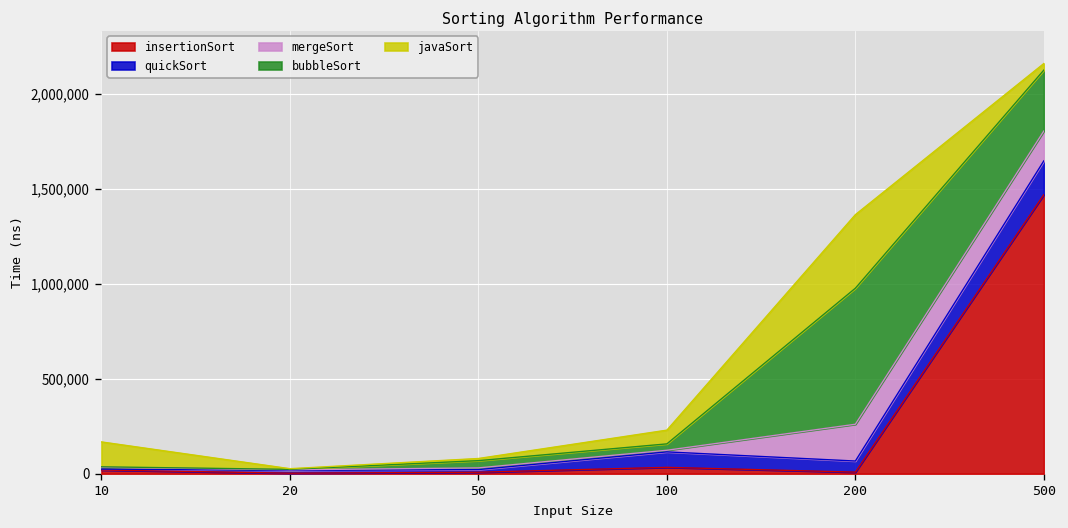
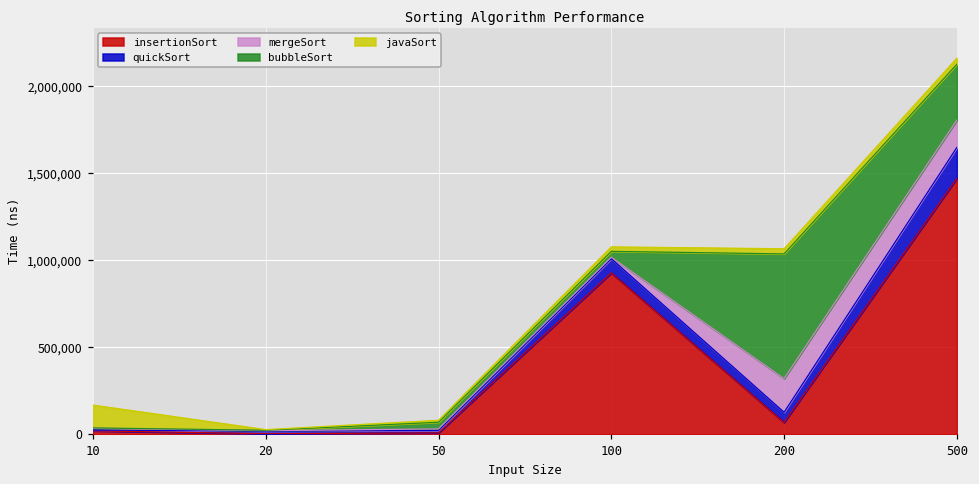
insertionSort, 100: 30,000 -> 930,000
javaSort, 100: 70,000 -> 30,000
insertionSort, 200: 10,000 -> 70,000
javaSort, 200: 390,000 -> 30,000
